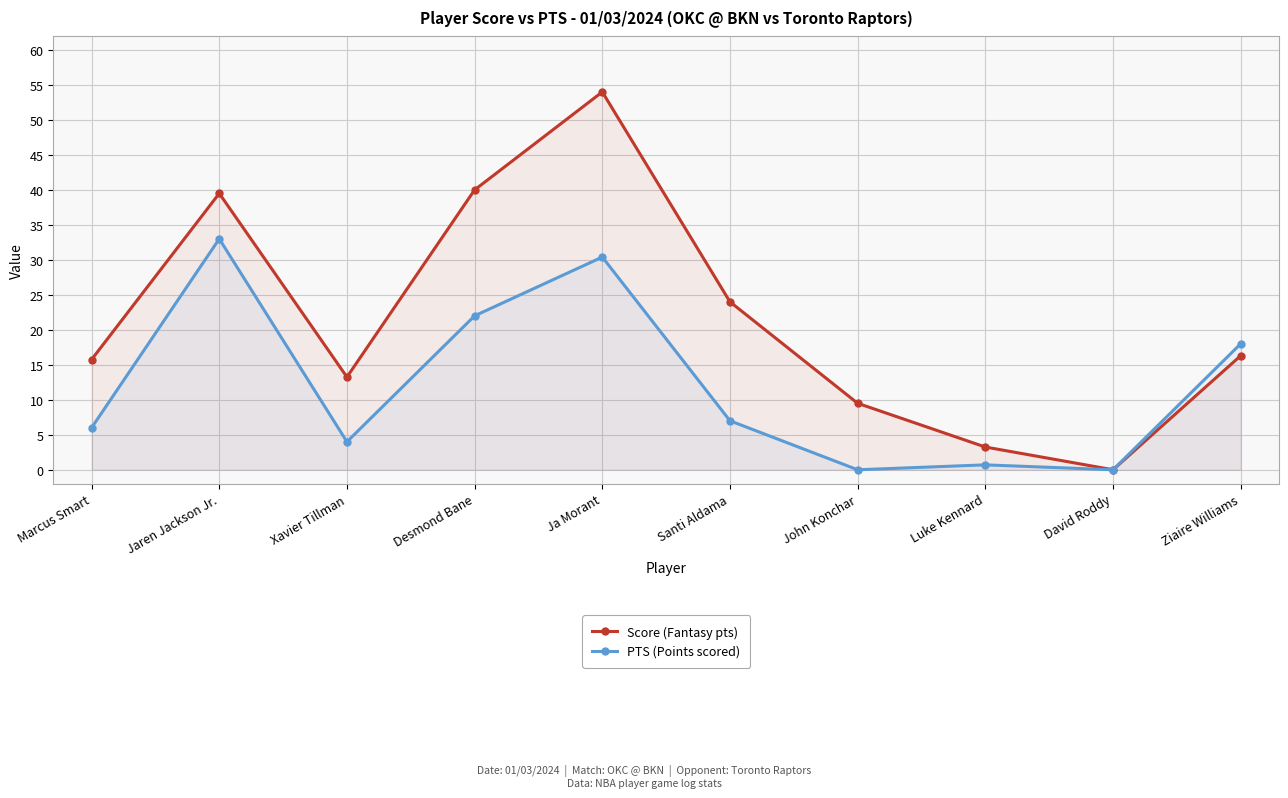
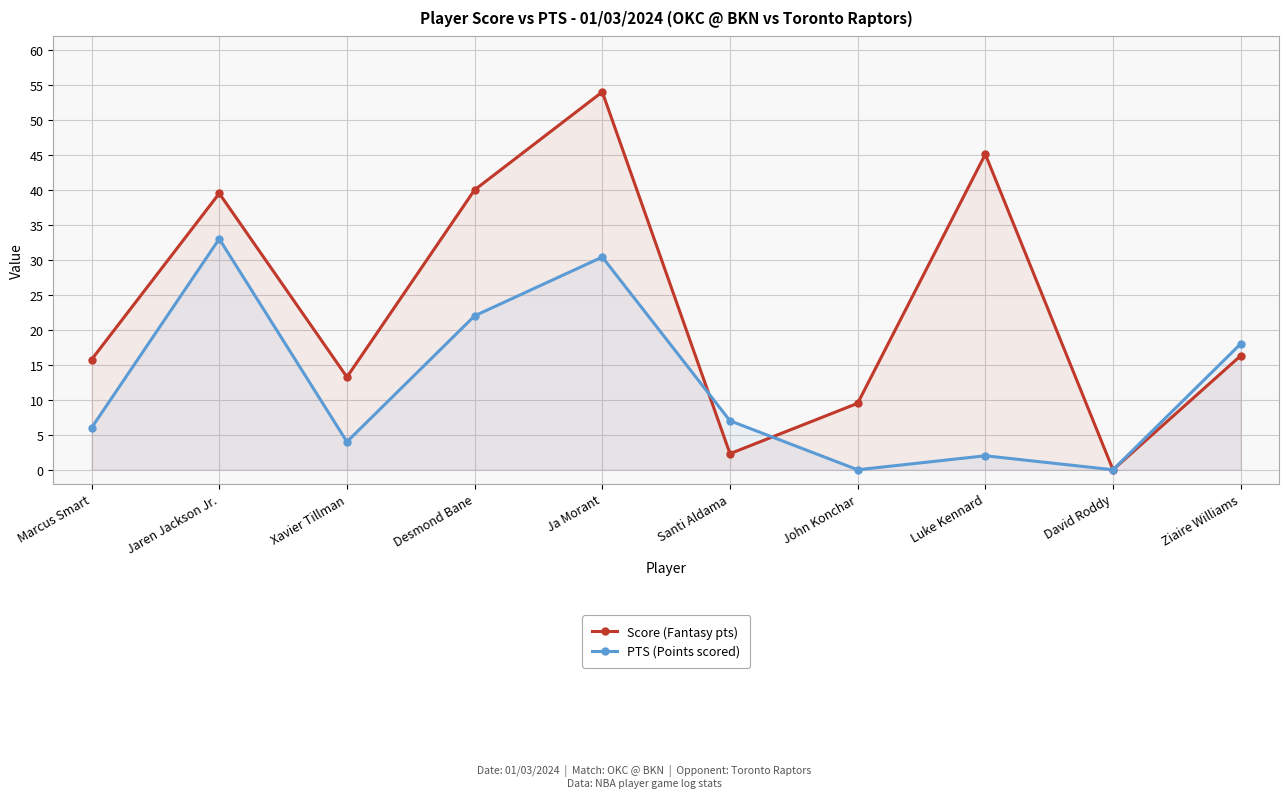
Score (Fantasy pts), Santi Aldama: 24 -> 2
Score (Fantasy pts), Luke Kennard: 3 -> 45
PTS (Points scored), Luke Kennard: 1 -> 2
